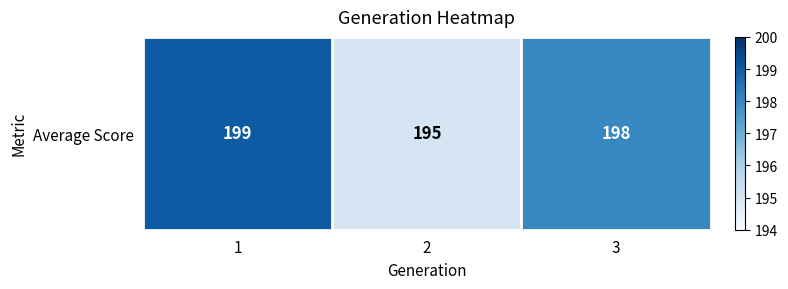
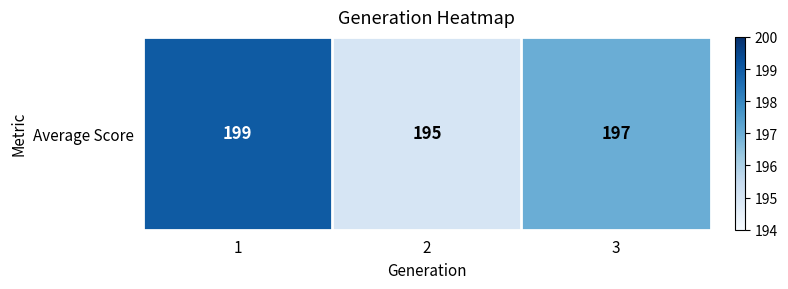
Average Score, 3: 198 -> 197
